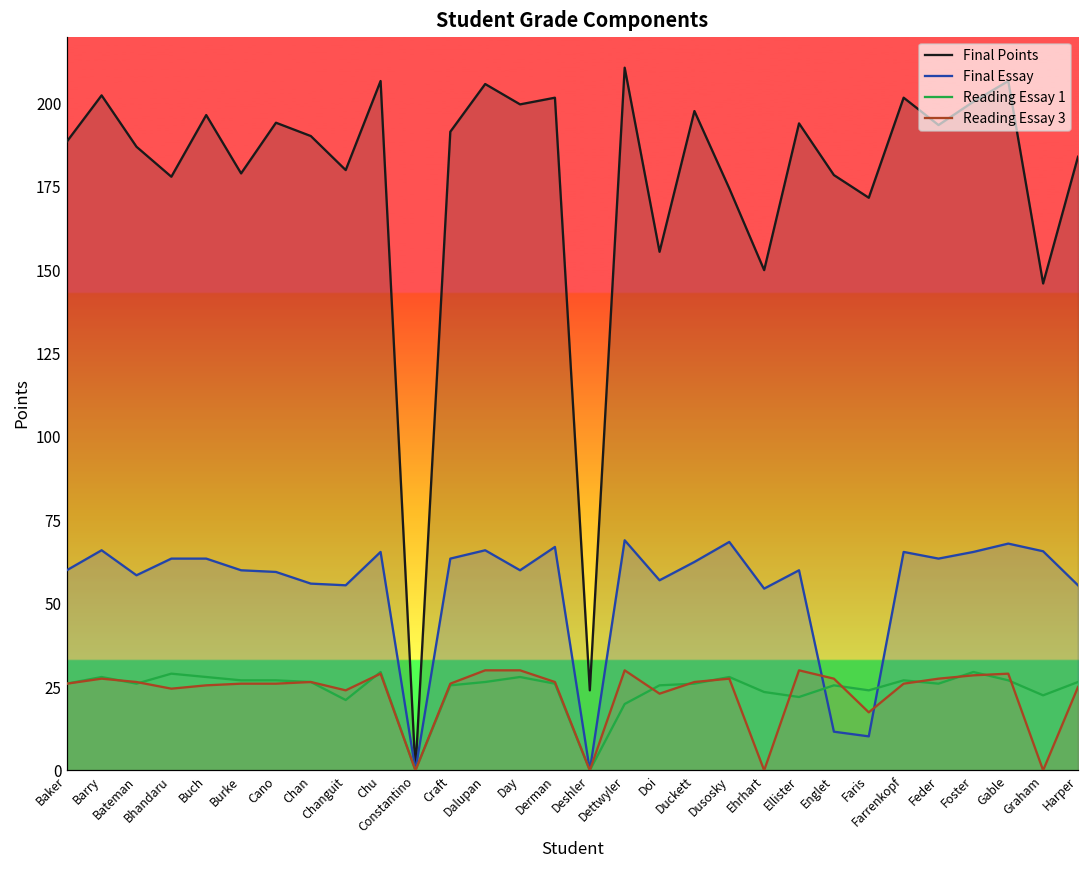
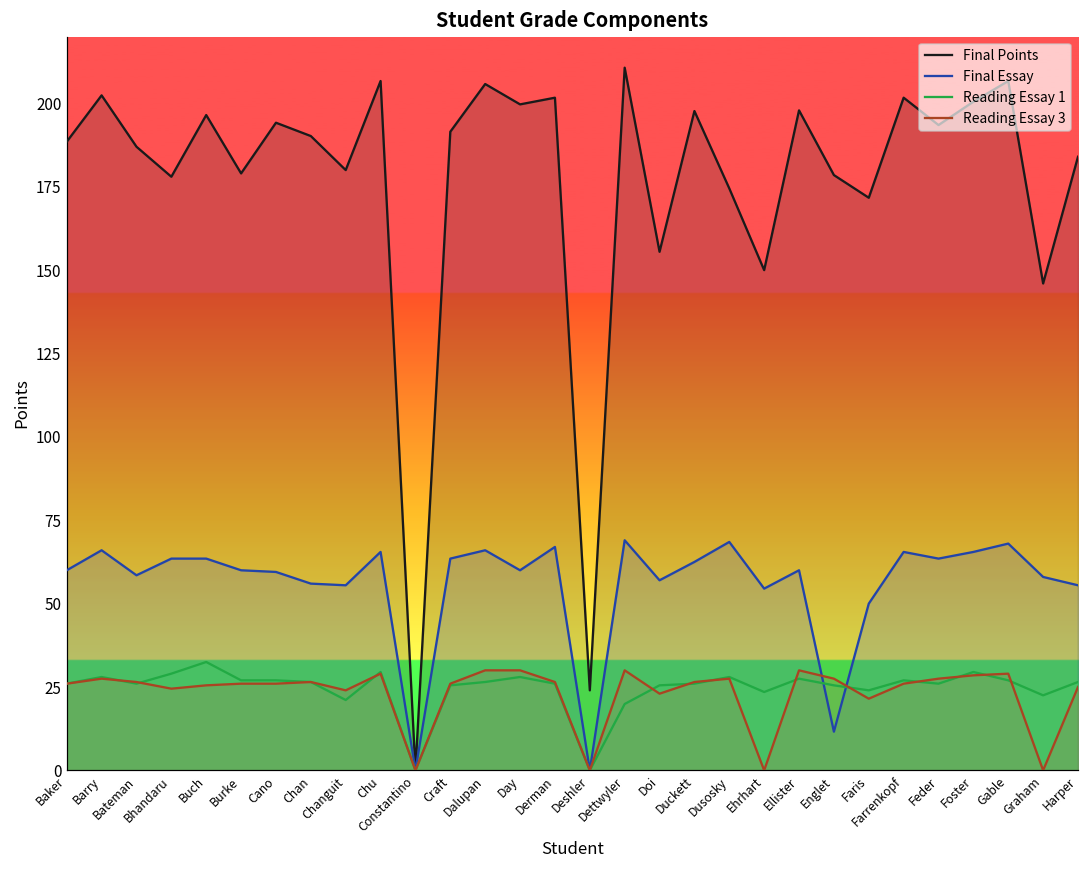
Reading Essay 1, Buch: 28 -> 33
Final Points, Ellister: 194 -> 198
Reading Essay 1, Ellister: 22 -> 28
Final Essay, Faris: 10 -> 50
Reading Essay 3, Faris: 17 -> 22
Final Essay, Graham: 66 -> 58
